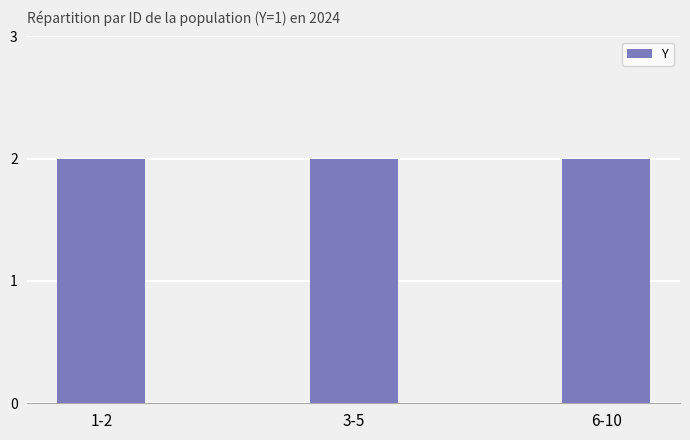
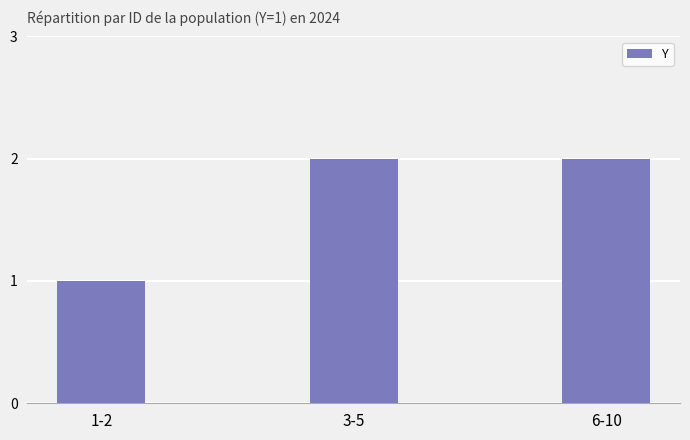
1-2: 2 -> 1
